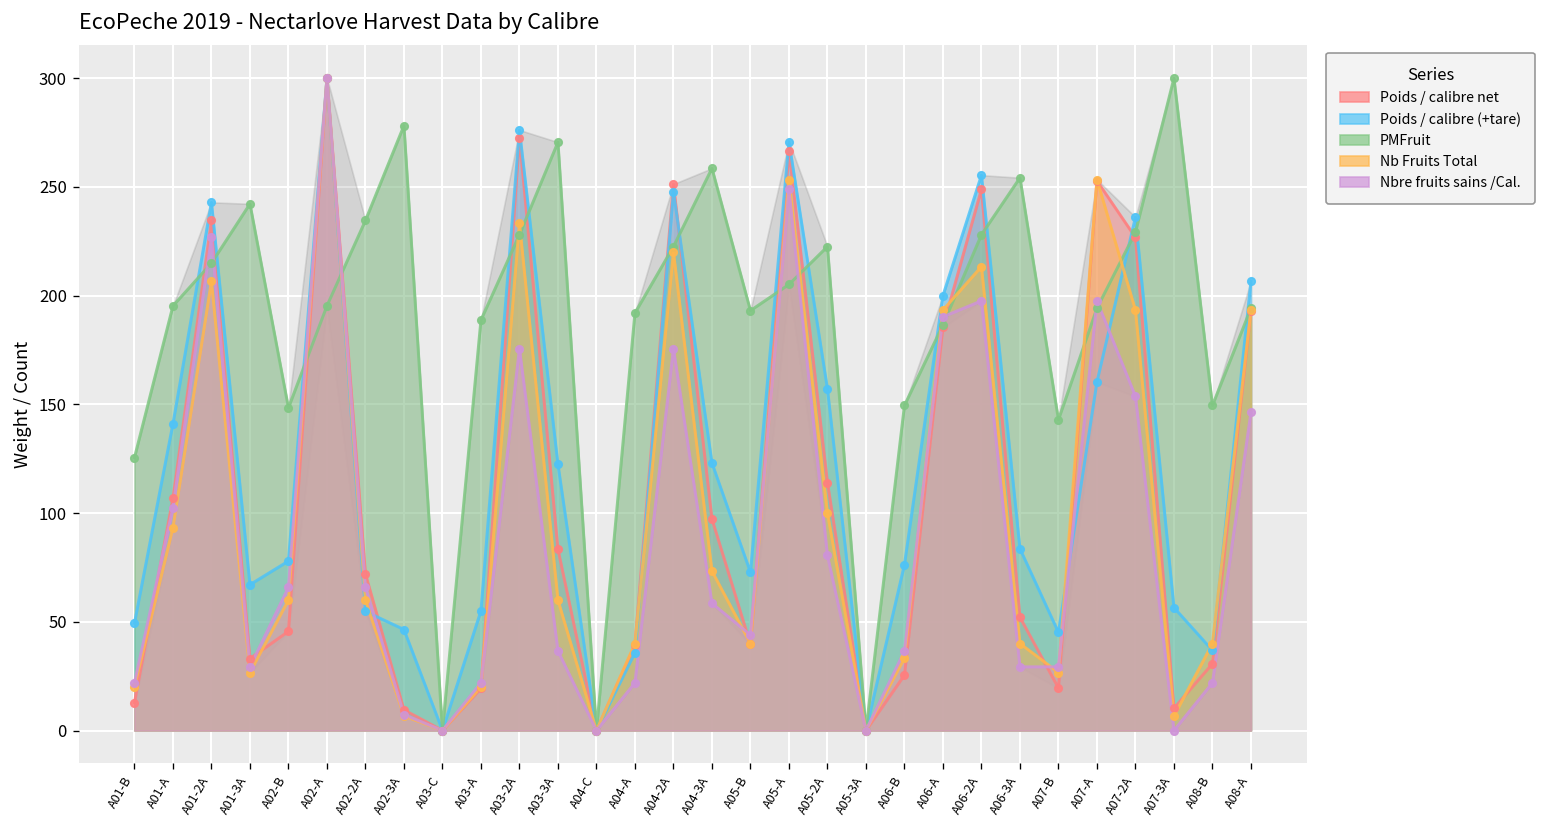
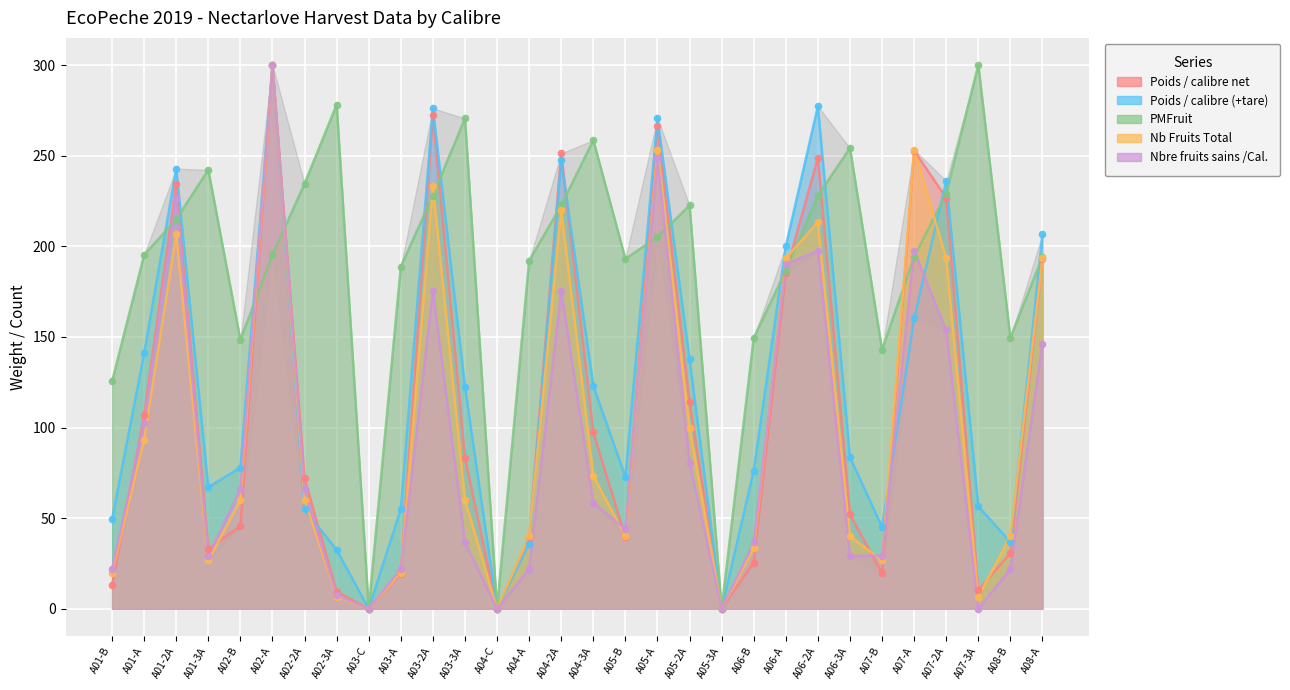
Poids / calibre (+tare), A02-3A: 46 -> 33
Poids / calibre (+tare), A05-2A: 157 -> 138
Poids / calibre (+tare), A06-2A: 255 -> 277
